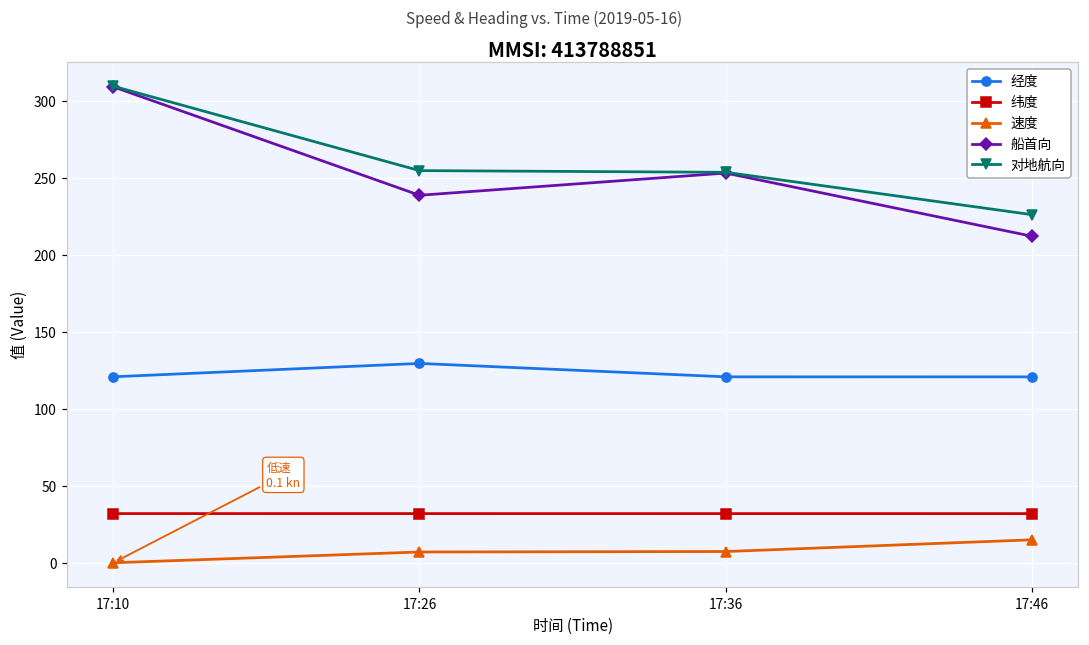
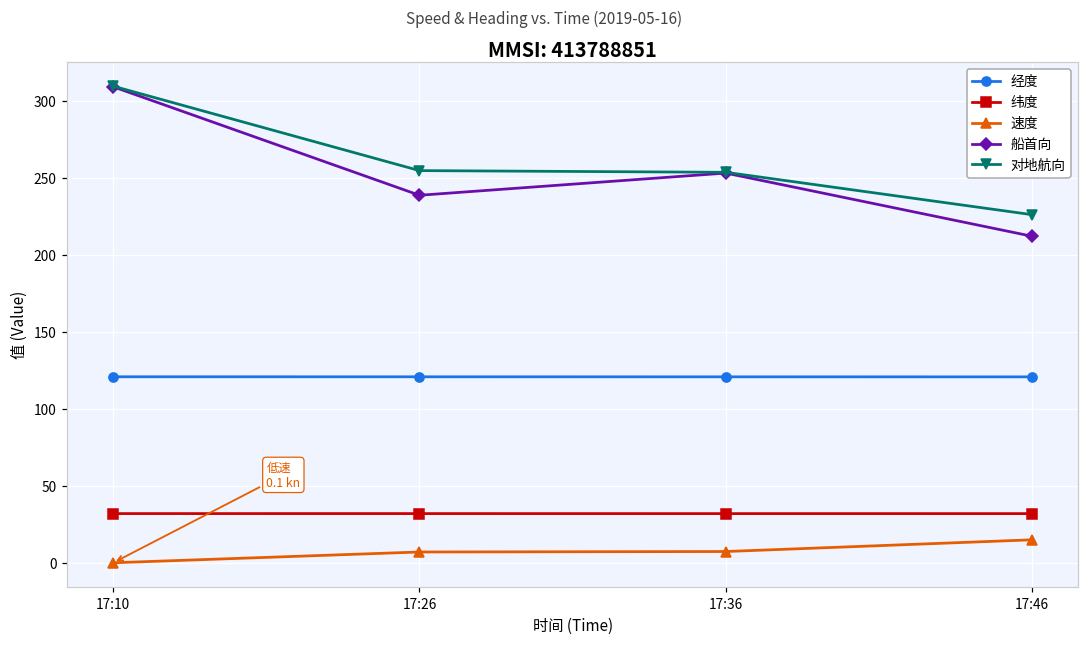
经度, 17:26: 129 -> 121
